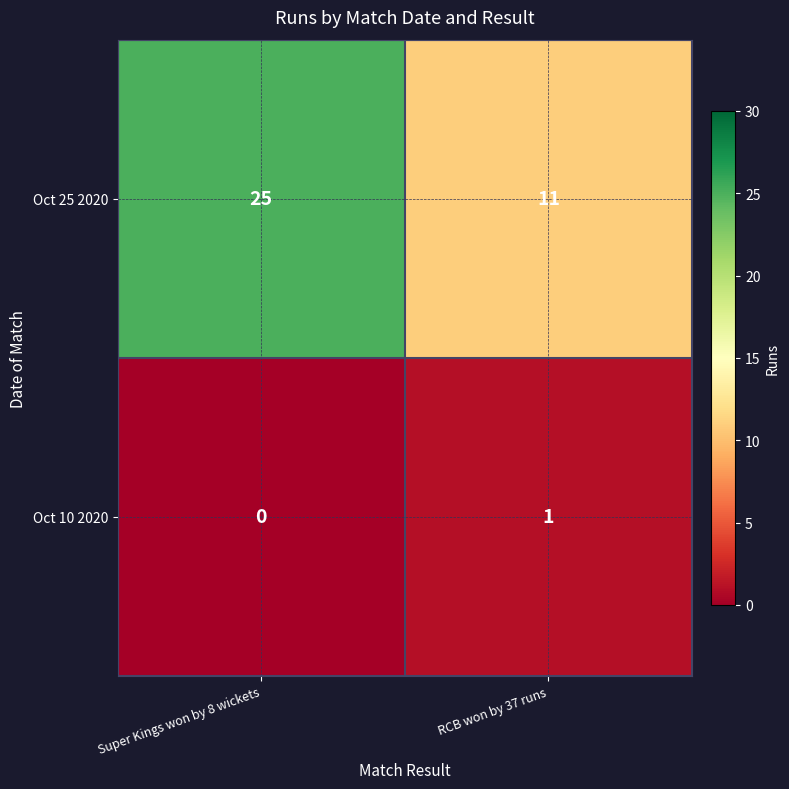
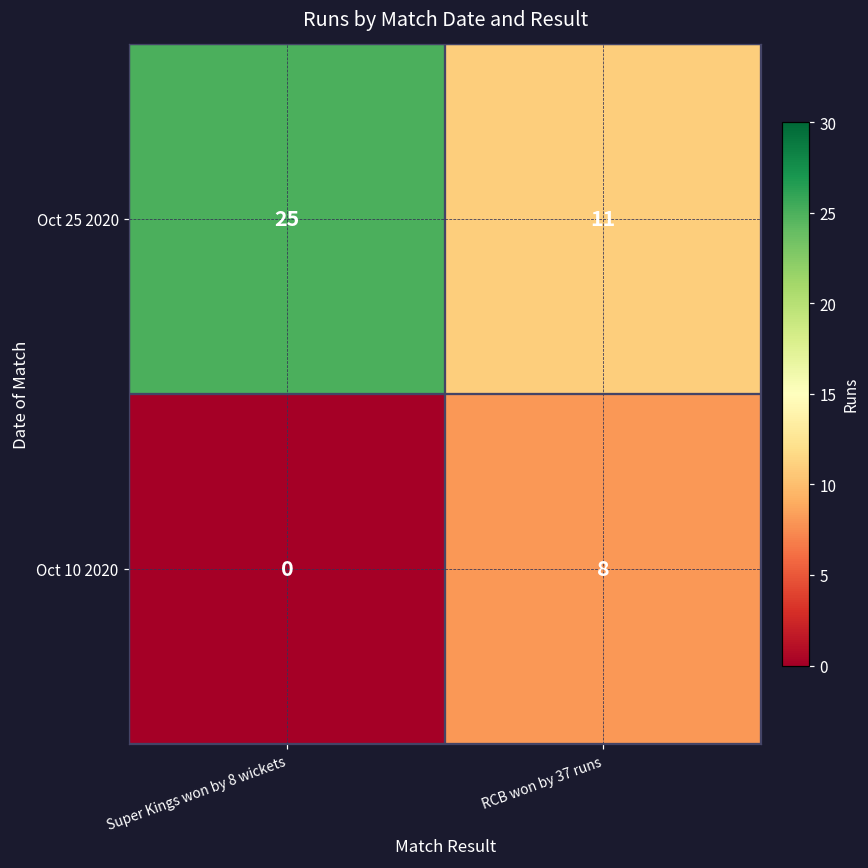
Oct 10 2020, RCB won by 37 runs: 1 -> 8
